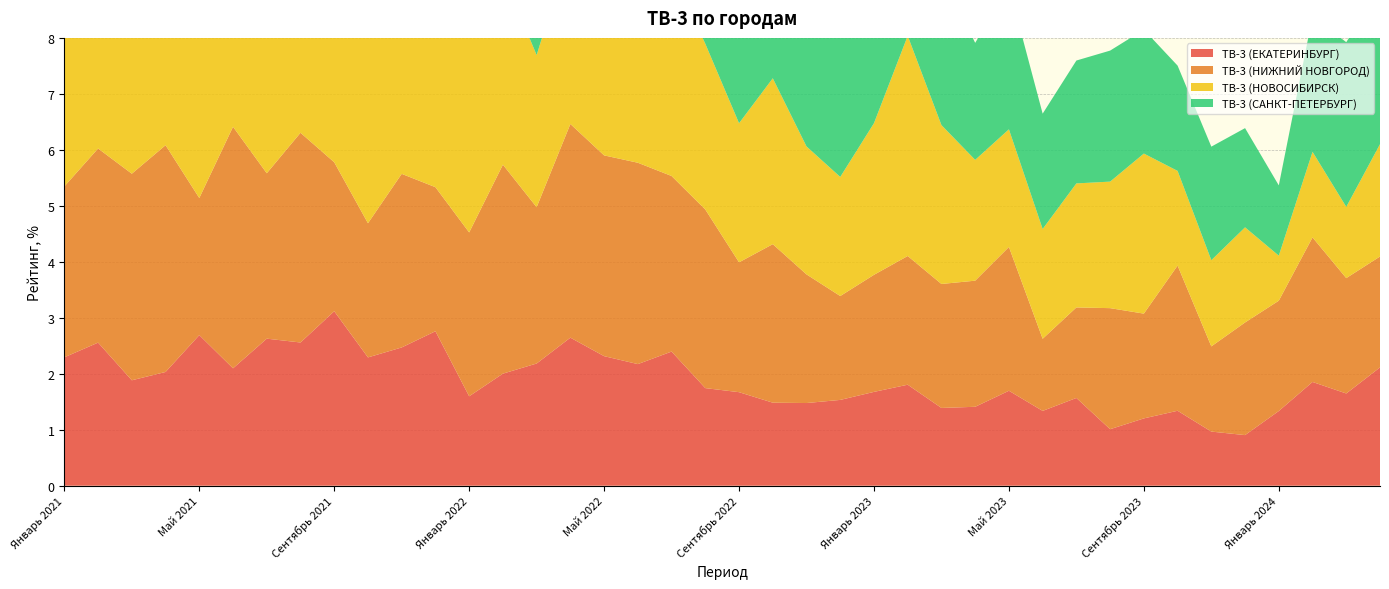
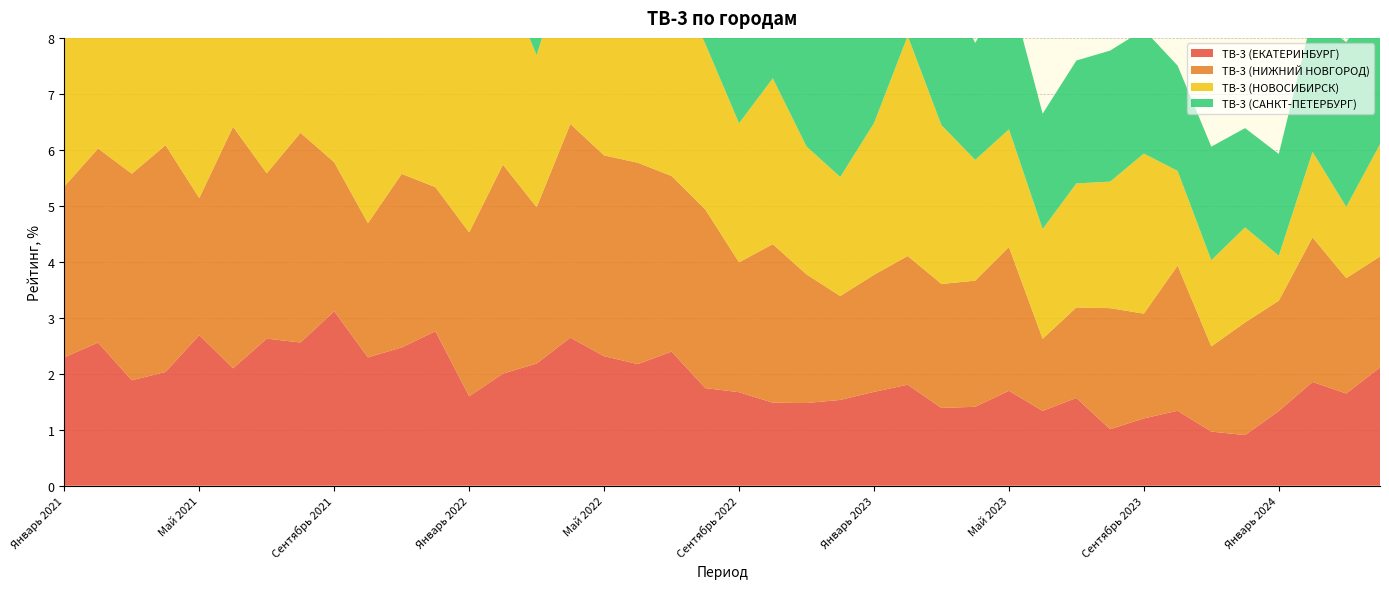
ТВ-3 (САНКТ-ПЕТЕРБУРГ), Январь 2024: 1.3 -> 1.8
